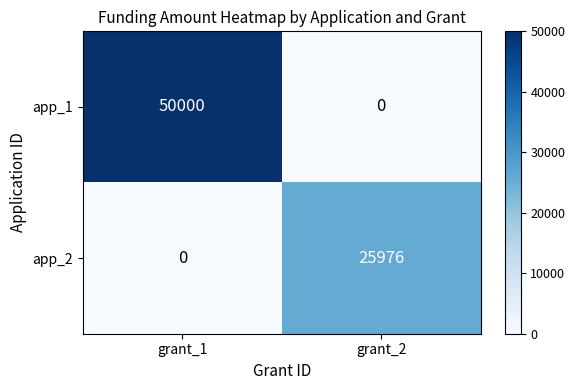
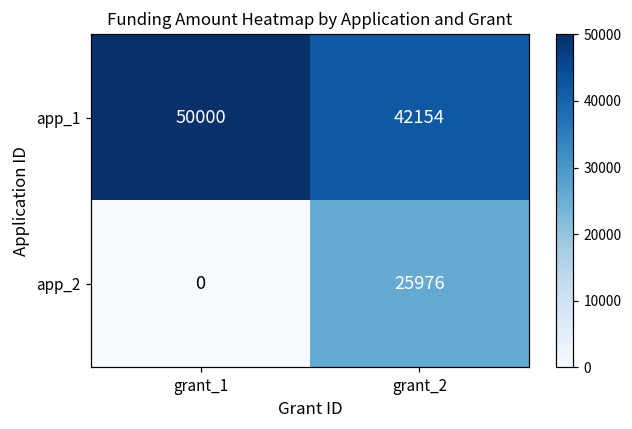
app_1, grant_2: 0 -> 42154
